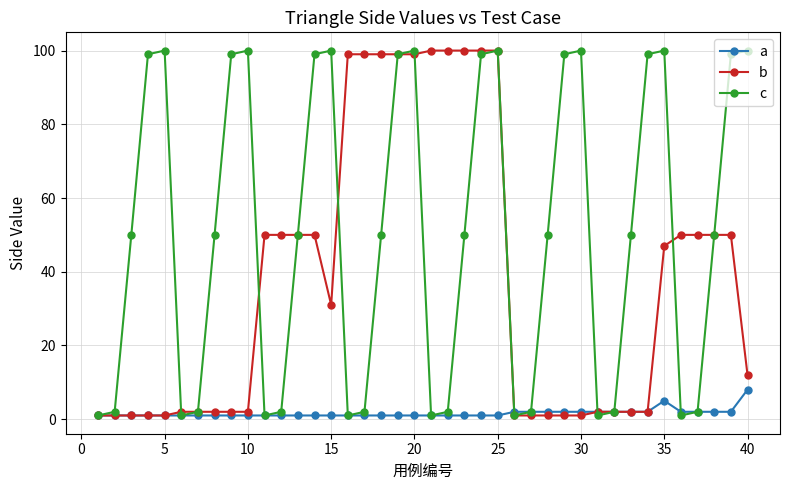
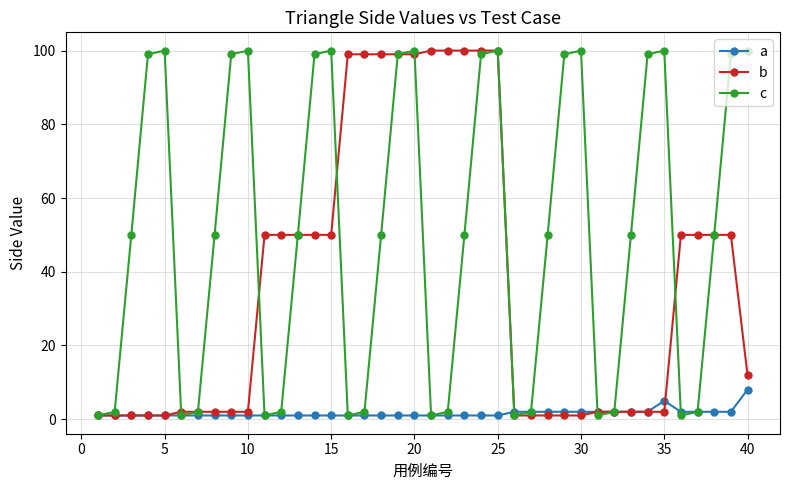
b, 15: 31 -> 50
b, 35: 47 -> 2
